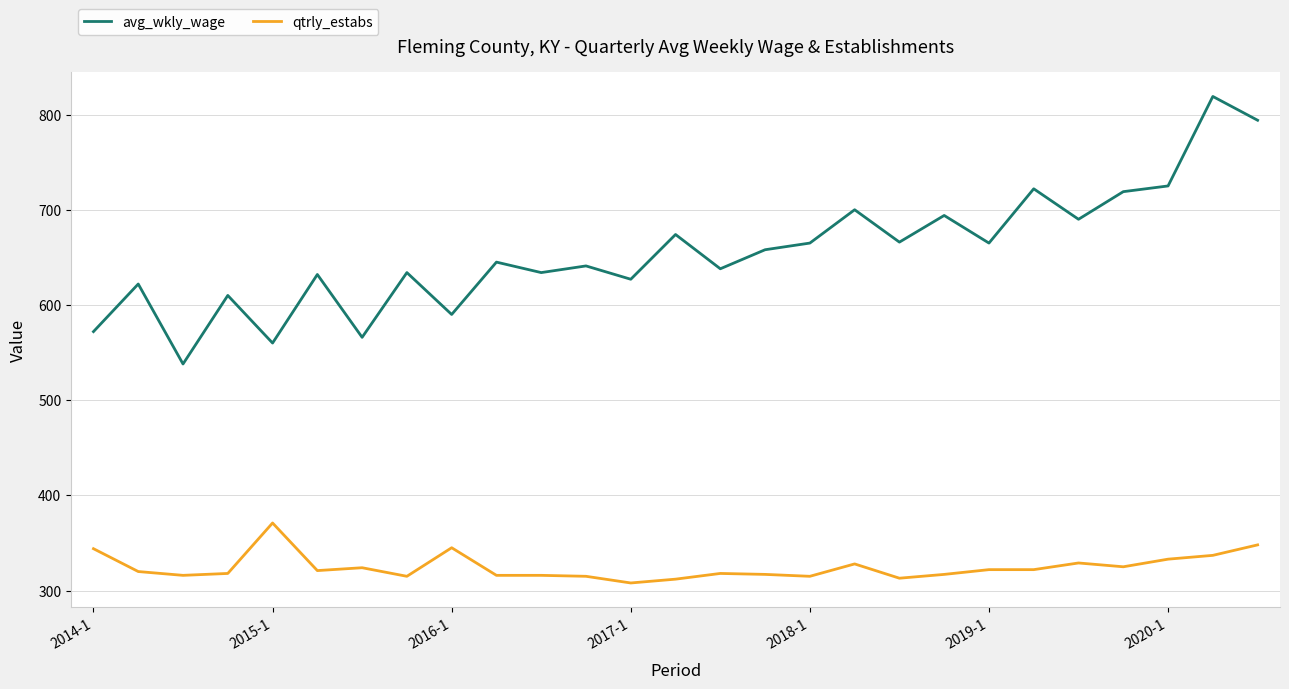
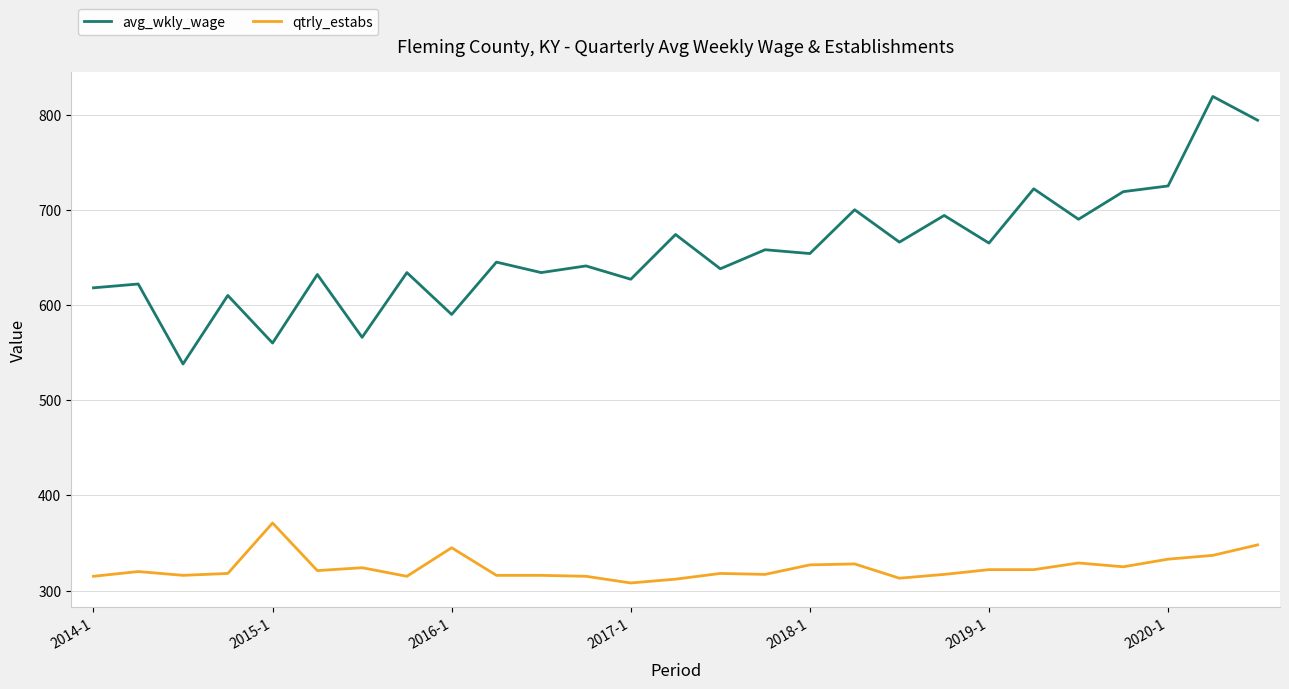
avg_wkly_wage, 2014-1: 570 -> 620
qtrly_estabs, 2014-1: 340 -> 320
avg_wkly_wage, 2018-1: 670 -> 650
qtrly_estabs, 2018-1: 320 -> 330
